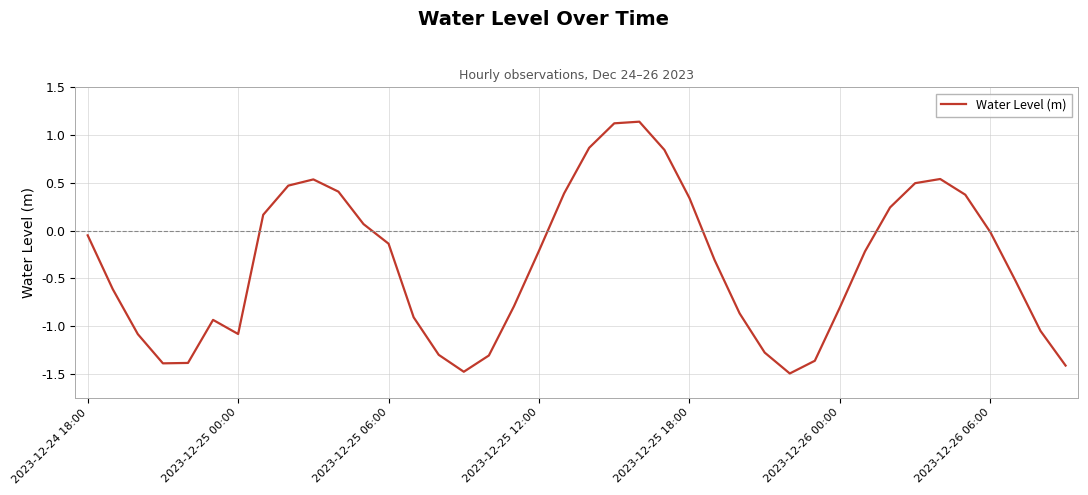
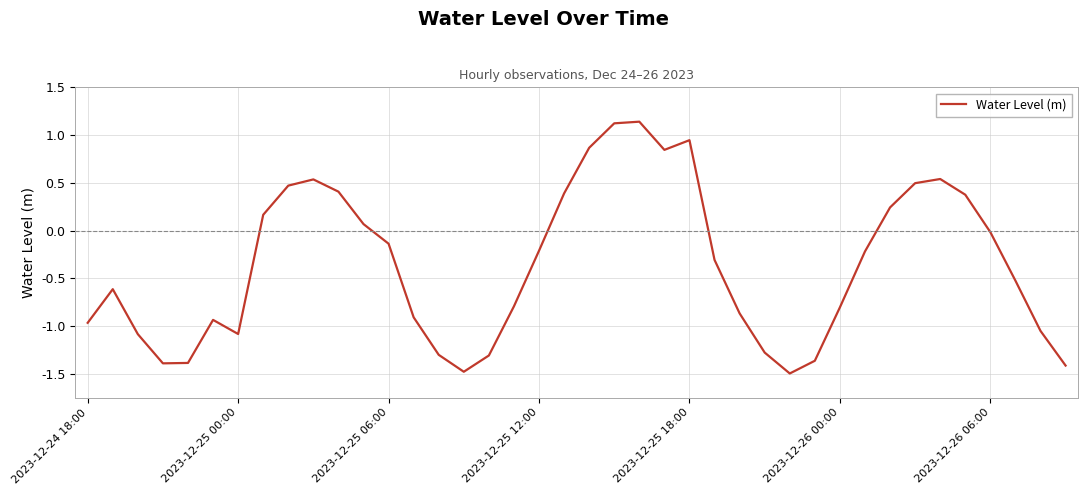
2023-12-24 18:00: -0.1 -> -1.0
2023-12-25 18:00: 0.3 -> 0.9
